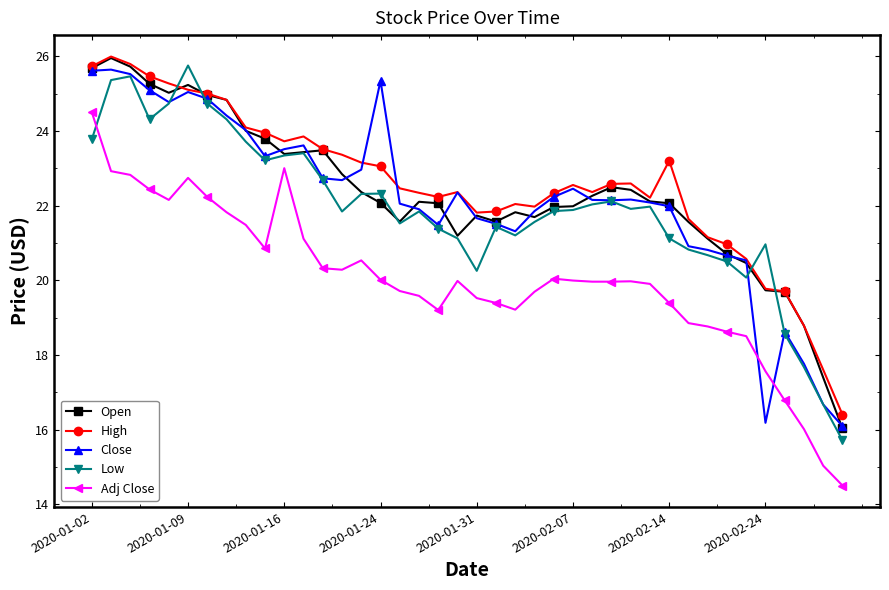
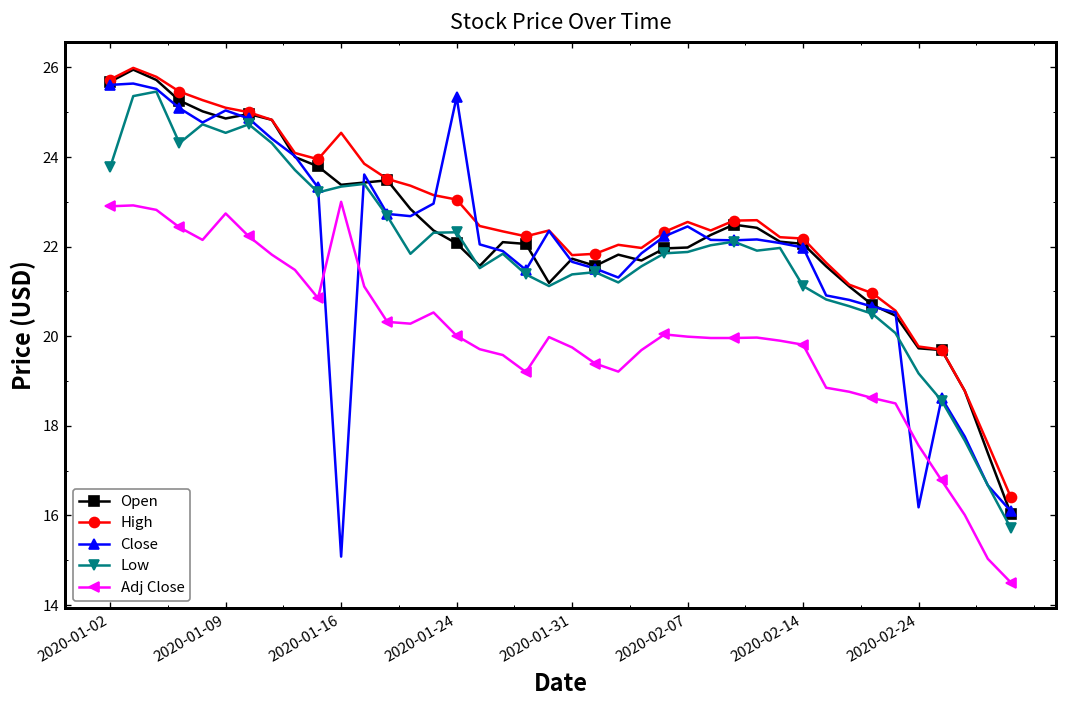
Adj Close, 2020-01-02: 24.5 -> 22.9
Open, 2020-01-09: 25.2 -> 24.9
Low, 2020-01-09: 25.8 -> 24.5
High, 2020-01-16: 23.7 -> 24.5
Close, 2020-01-16: 23.5 -> 15.1
Low, 2020-01-31: 20.3 -> 21.4
Adj Close, 2020-01-31: 19.5 -> 19.8
High, 2020-02-14: 23.2 -> 22.2
Adj Close, 2020-02-14: 19.4 -> 19.8
Low, 2020-02-24: 21.0 -> 19.2
